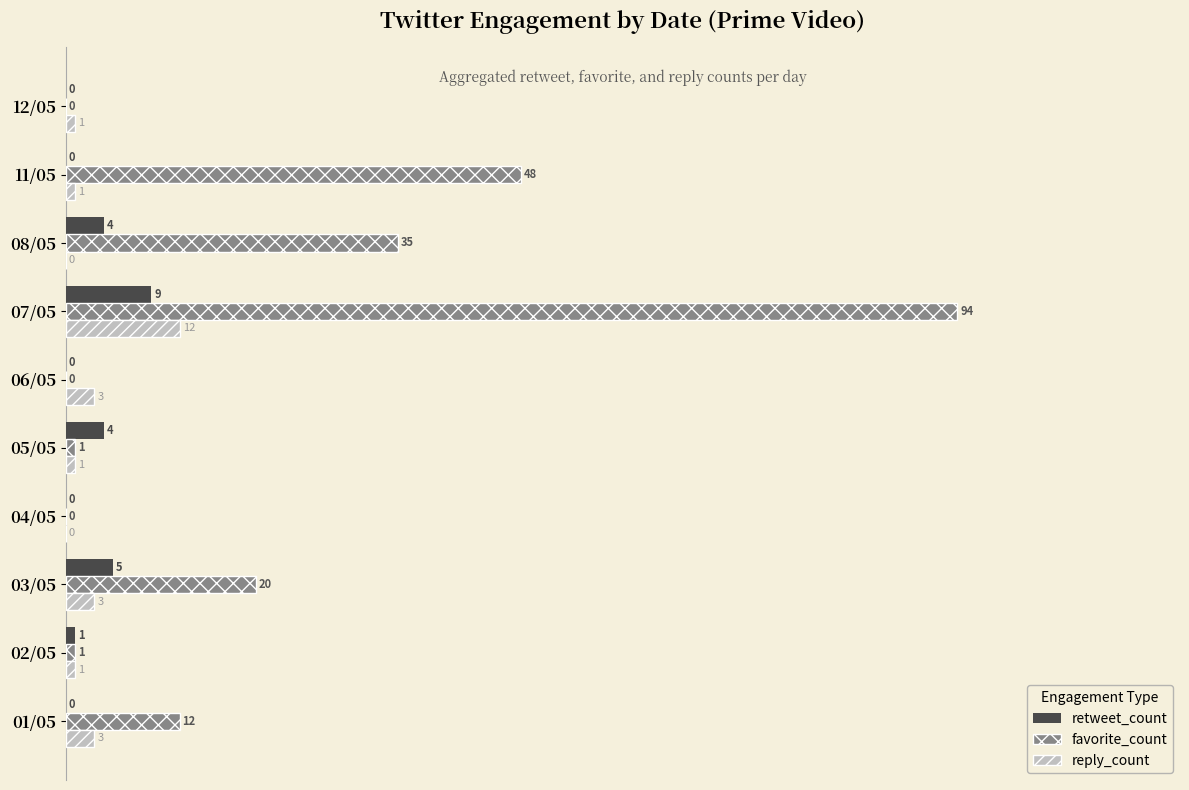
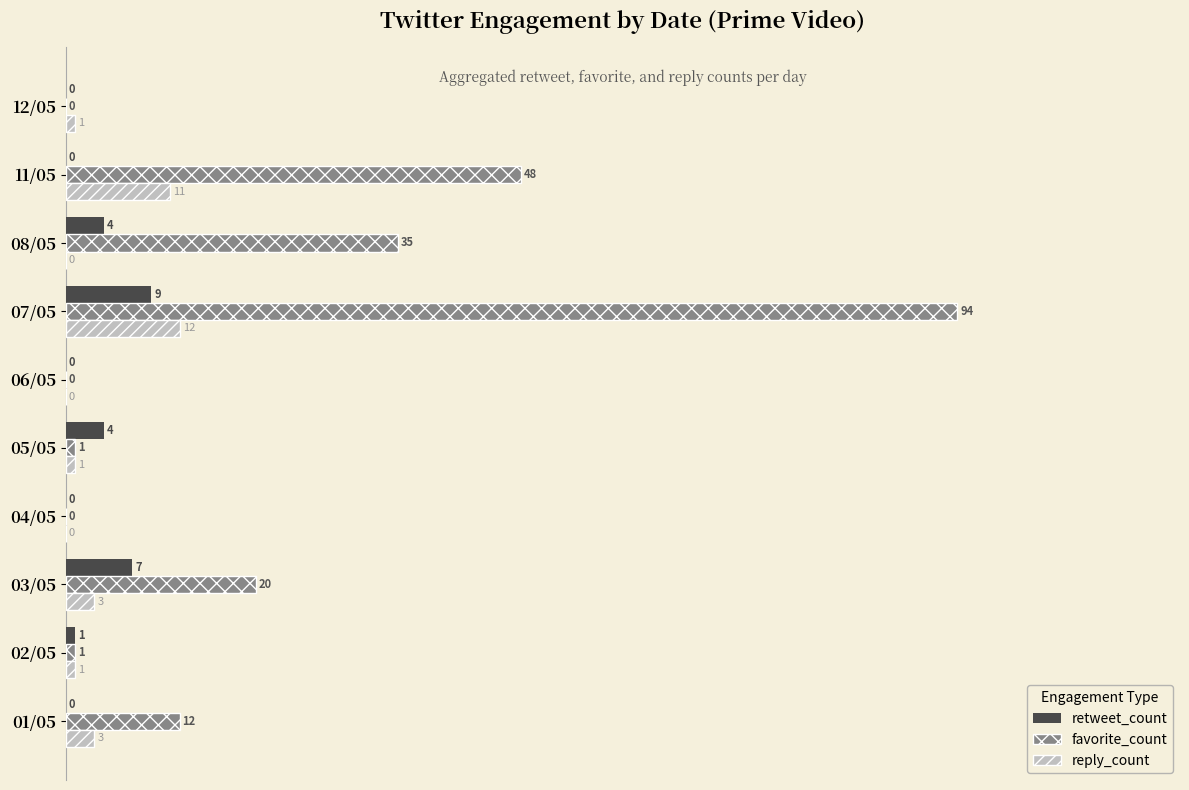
reply_count, 11/05: 1 -> 11
reply_count, 06/05: 3 -> 0
retweet_count, 03/05: 5 -> 7
